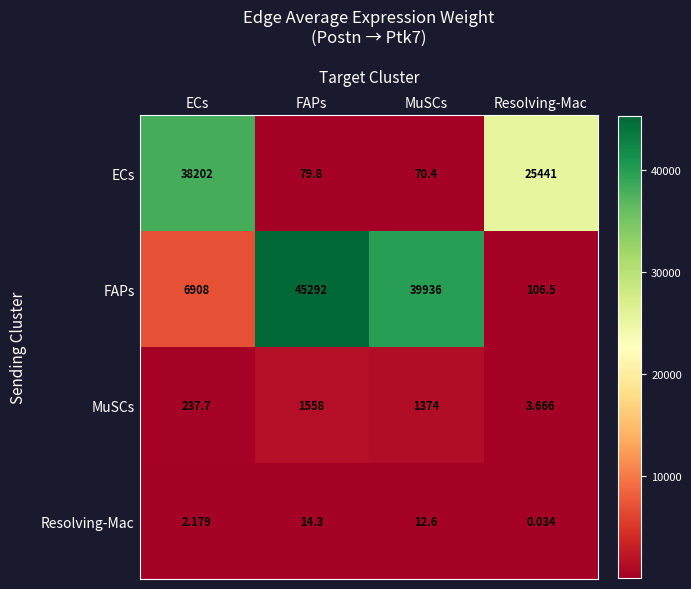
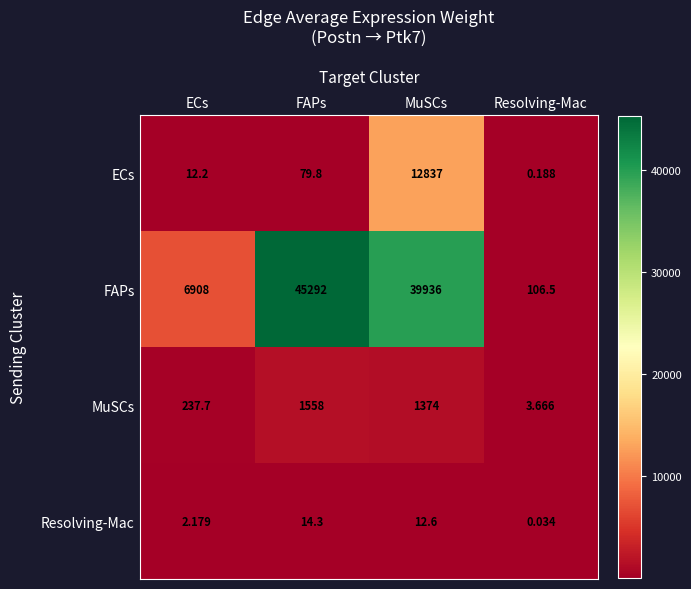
ECs, ECs: 38202 -> 12.2
ECs, MuSCs: 70.4 -> 12837
ECs, Resolving-Mac: 25441 -> 0.188
